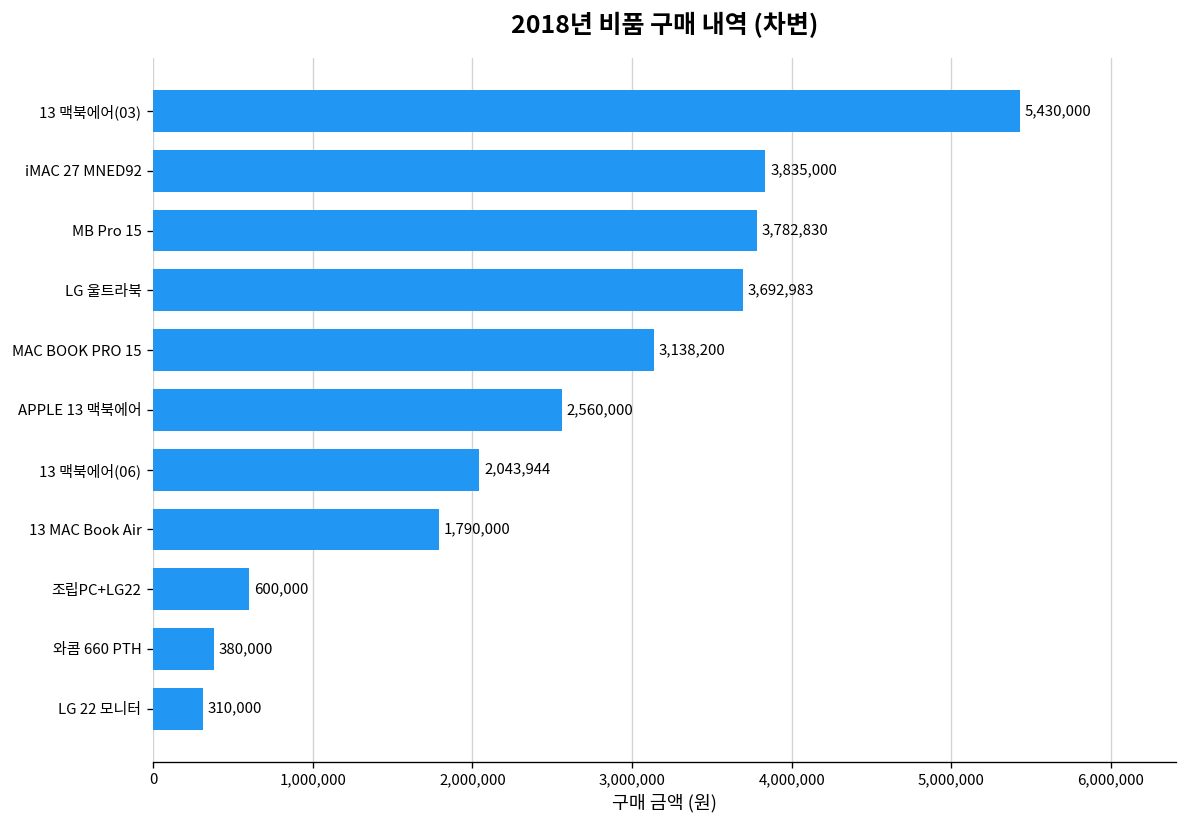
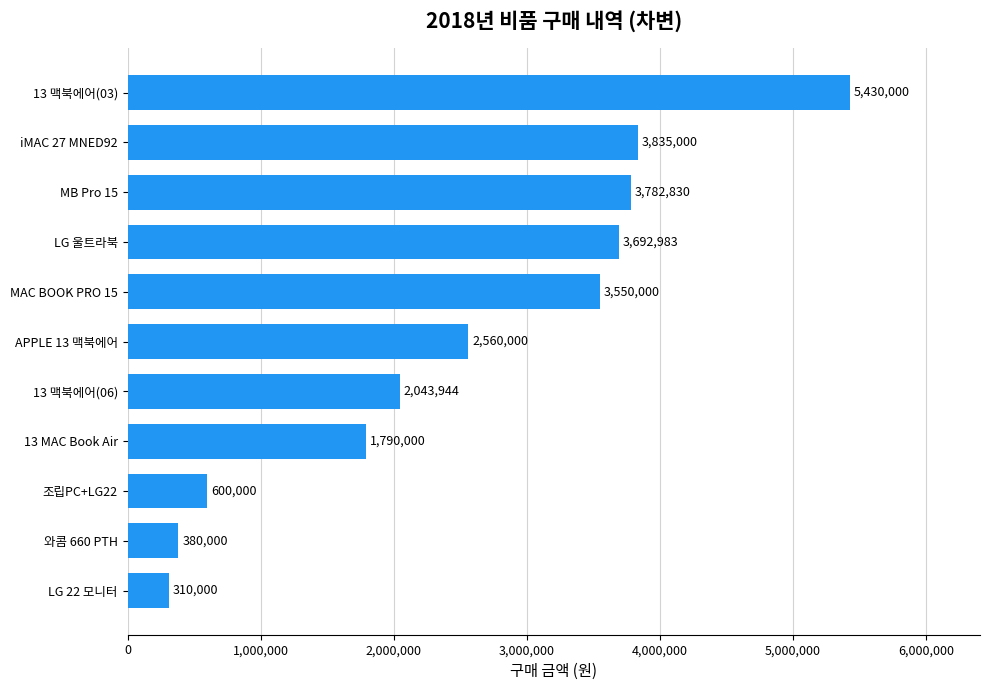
MAC BOOK PRO 15: 3,138,200 -> 3,550,000
